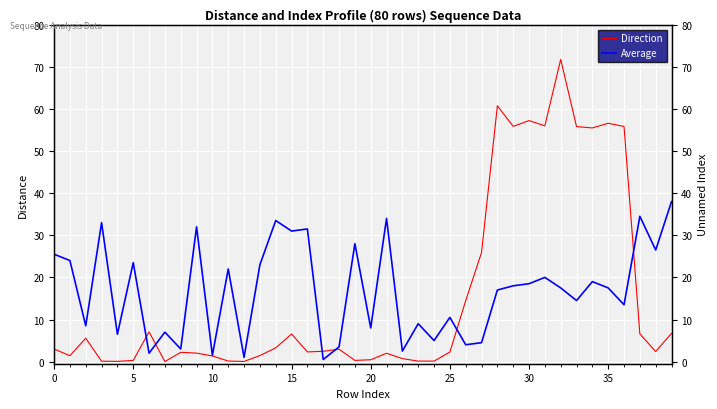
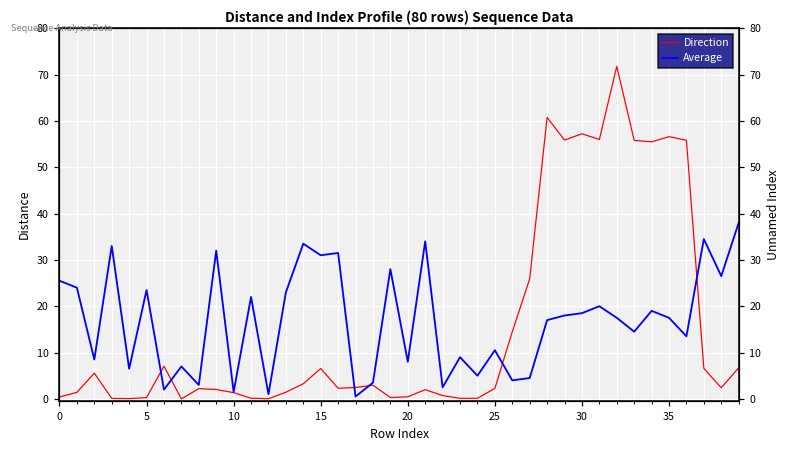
Direction, 0: 3 -> 0
